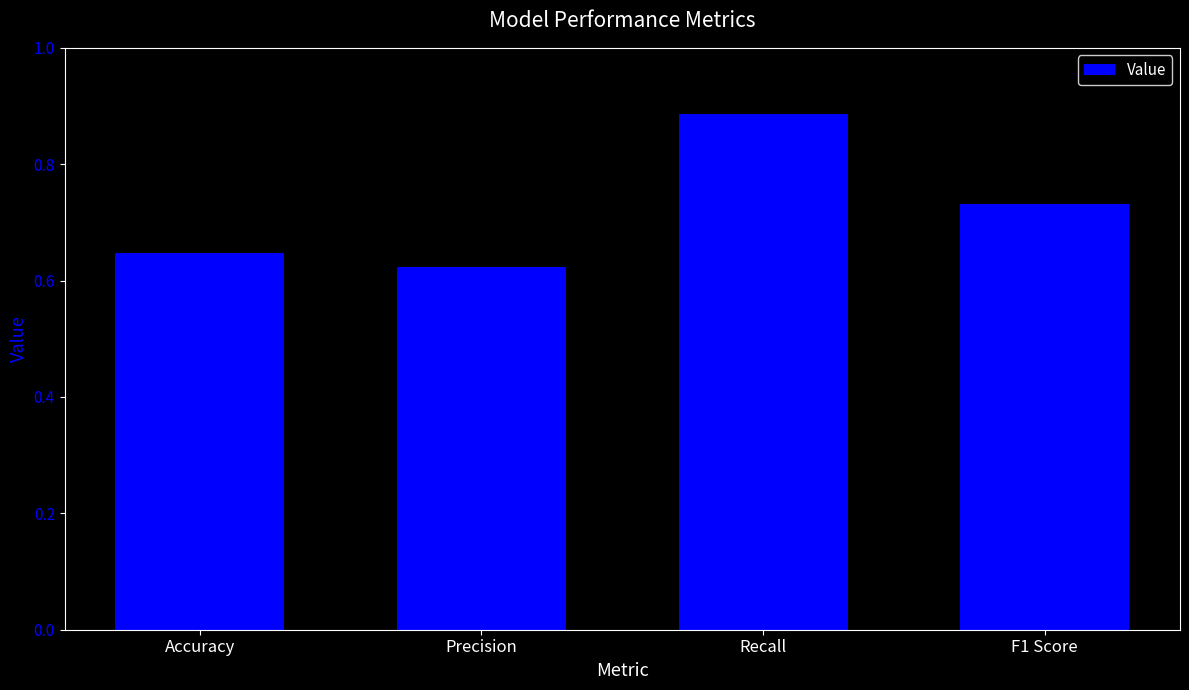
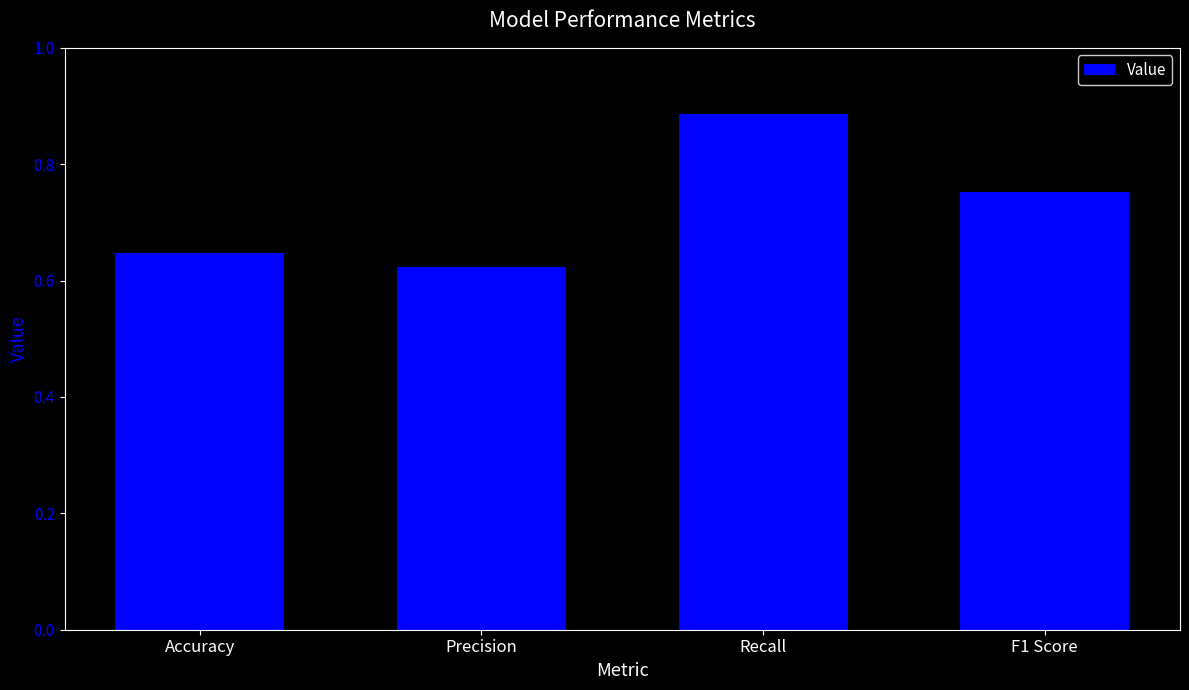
F1 Score: 0.73 -> 0.75
